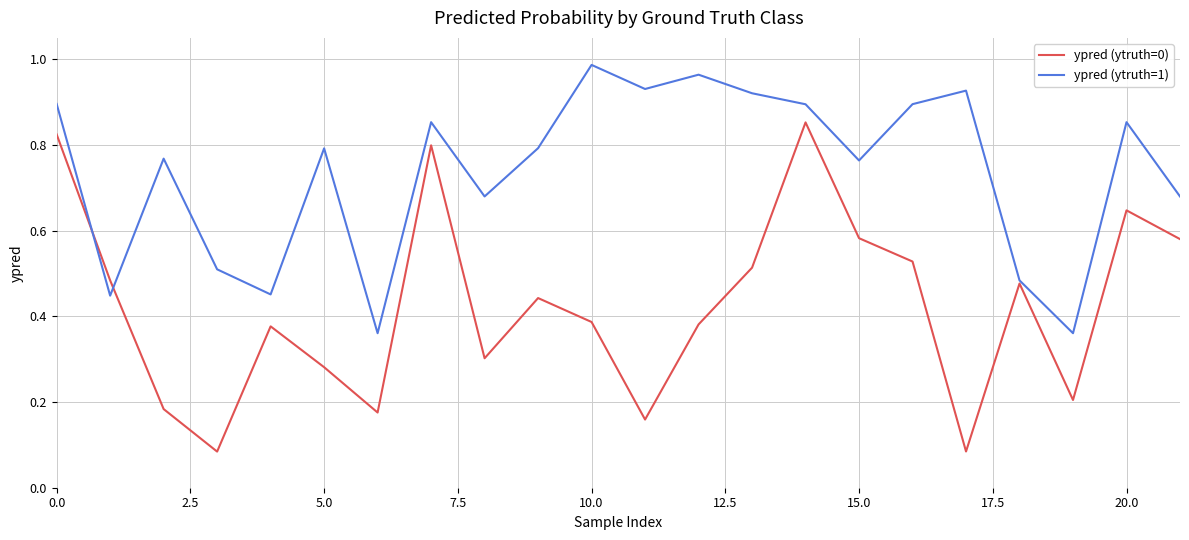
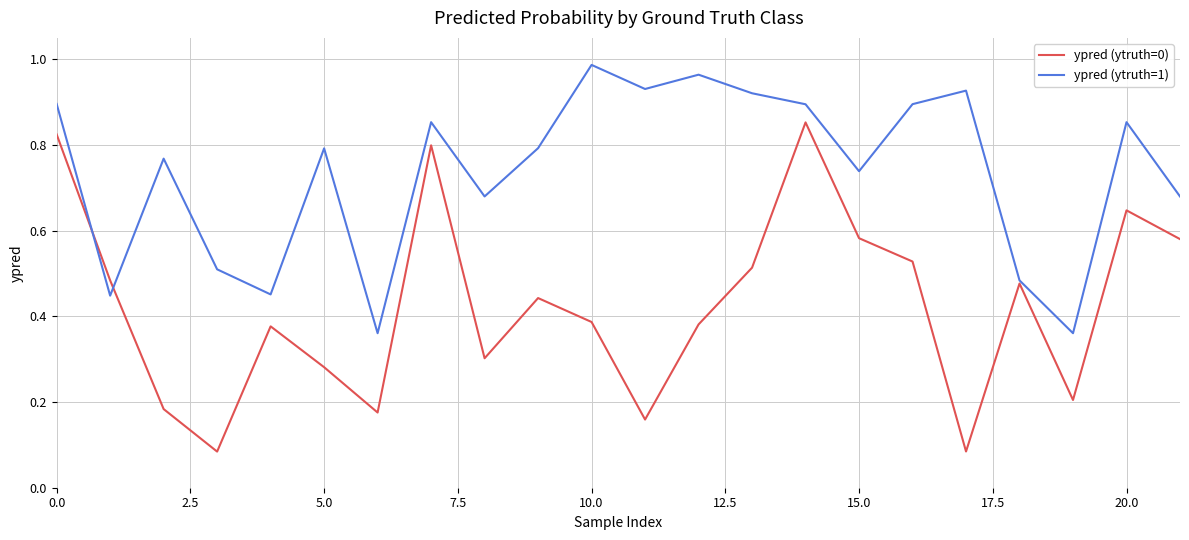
ypred (ytruth=1), 15.0: 0.76 -> 0.74
